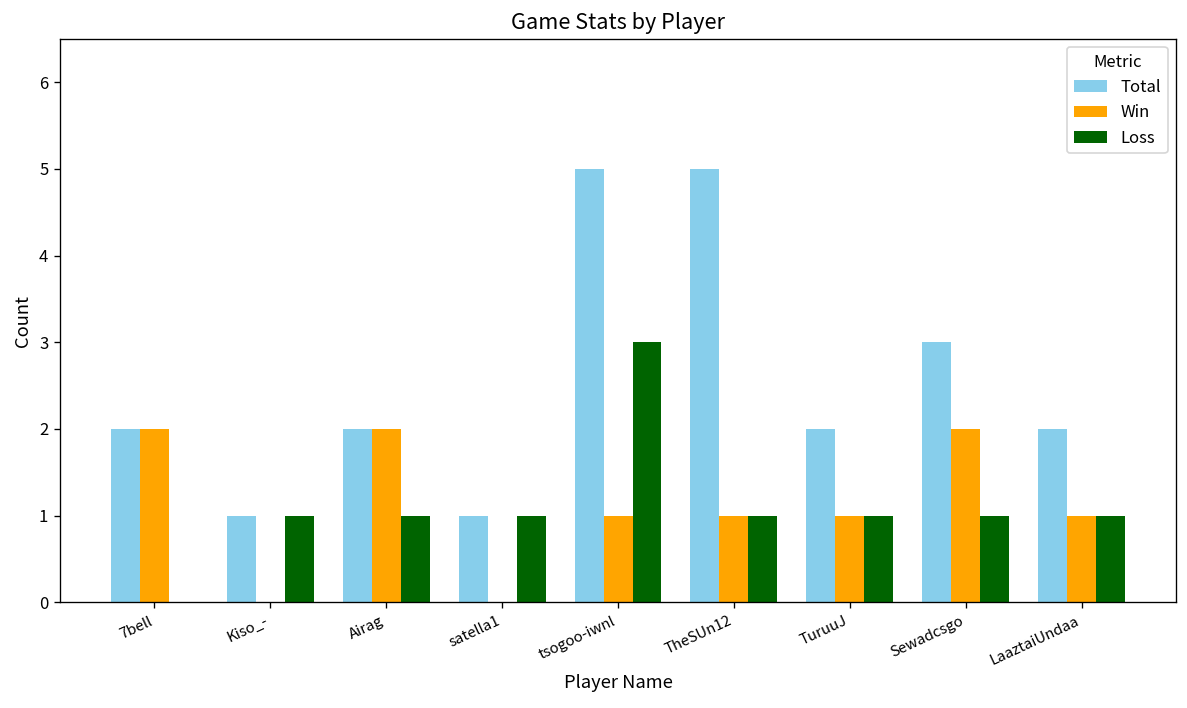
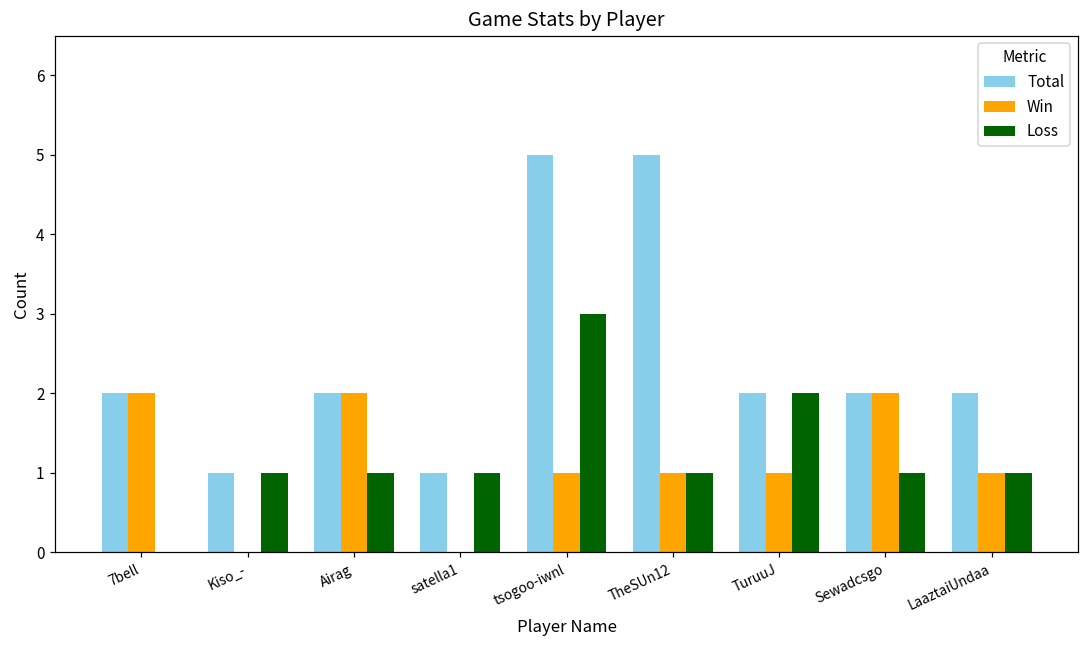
Loss, TuruuJ: 1 -> 2
Total, Sewadcsgo: 3 -> 2
